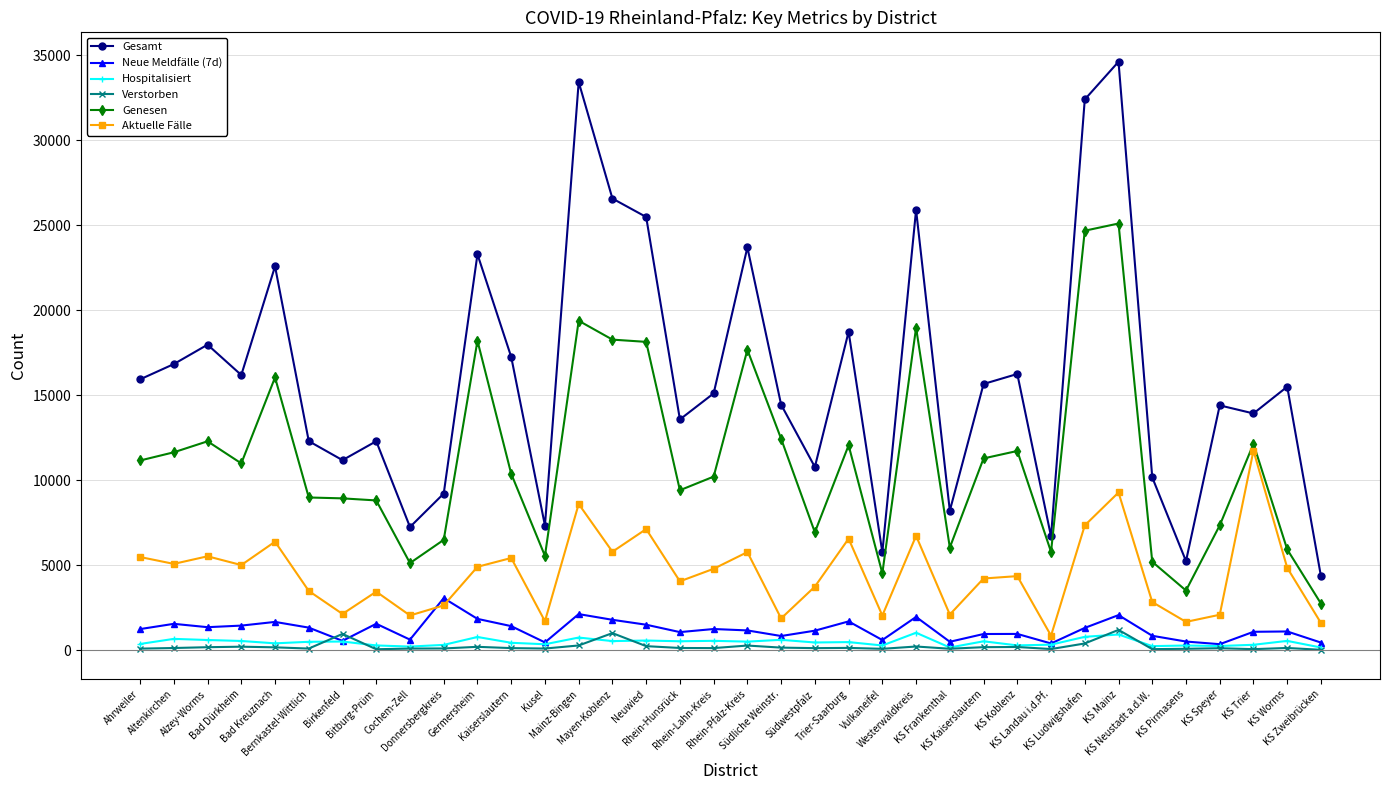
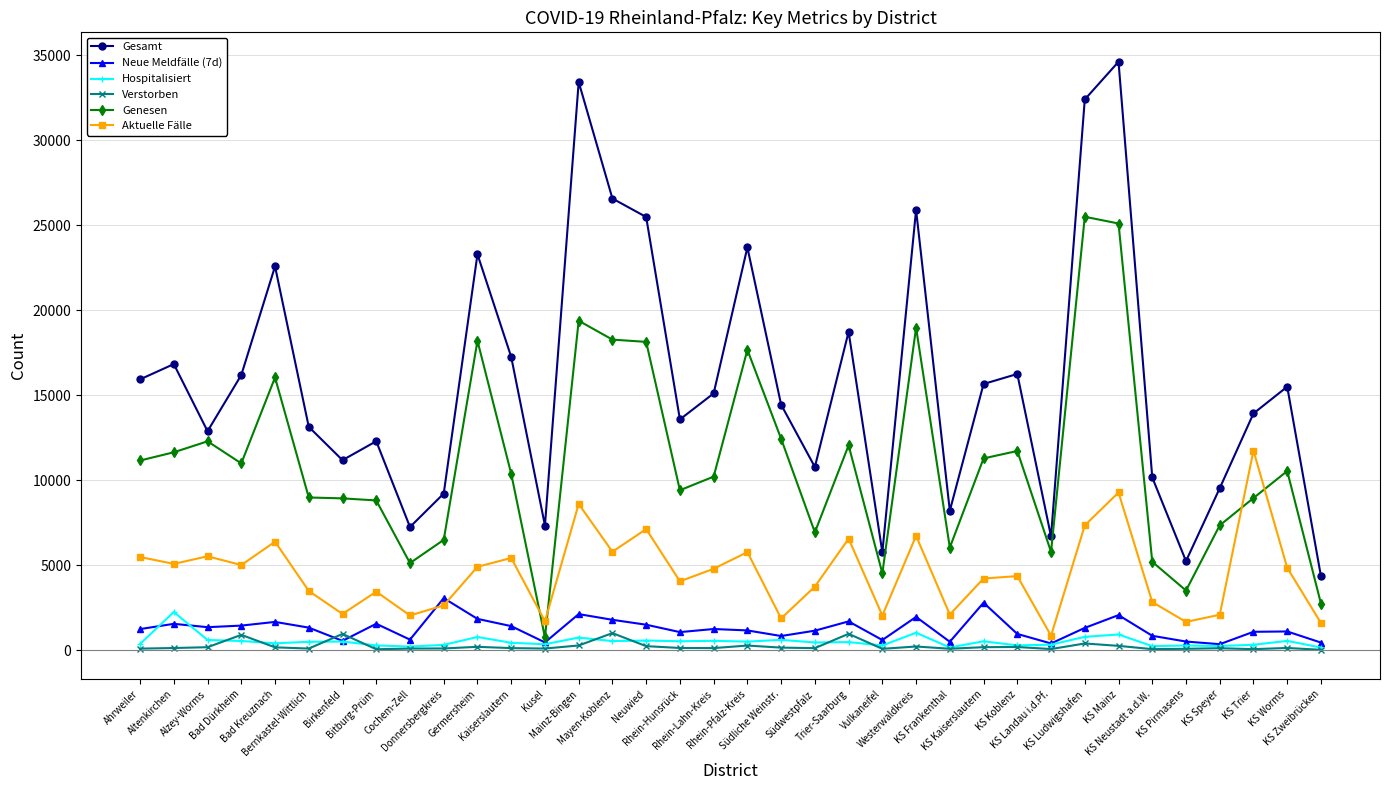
Hospitalisiert, Altenkirchen: 700 -> 2200
Gesamt, Alzey-Worms: 18000 -> 12900
Verstorben, Bad Dürkheim: 200 -> 900
Gesamt, Bernkastel-Wittlich: 12300 -> 13100
Genesen, Kusel: 5500 -> 700
Verstorben, Trier-Saarburg: 100 -> 1000
Neue Meldfälle (7d), KS Kaiserslautern: 900 -> 2800
Genesen, KS Ludwigshafen: 24700 -> 25500
Verstorben, KS Mainz: 1200 -> 200
Gesamt, KS Speyer: 14400 -> 9500
Genesen, KS Trier: 12100 -> 8900
Genesen, KS Worms: 5900 -> 10500
